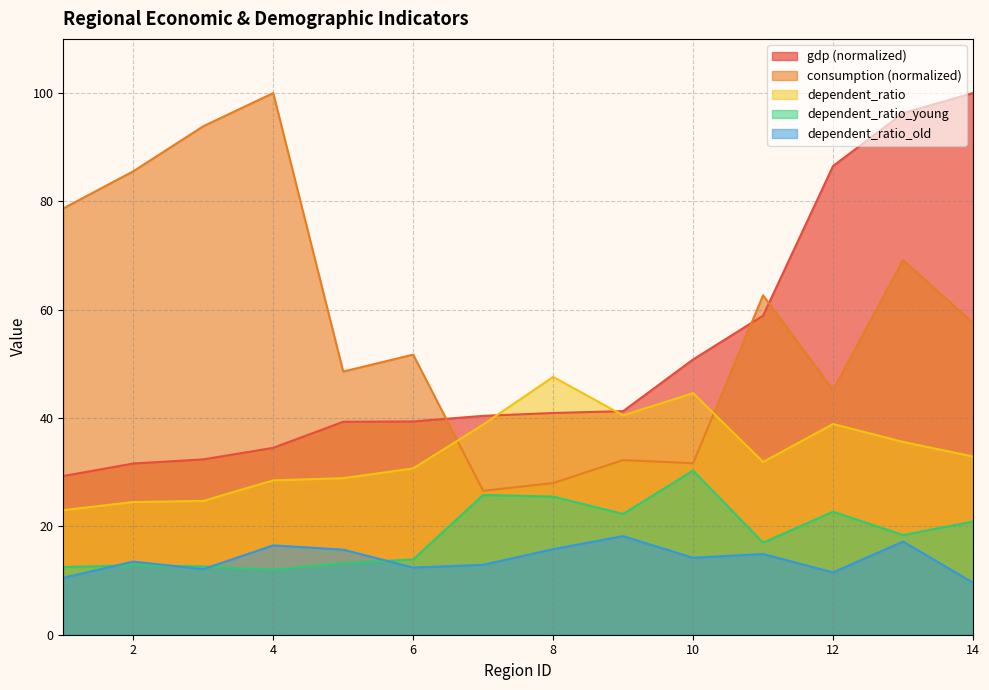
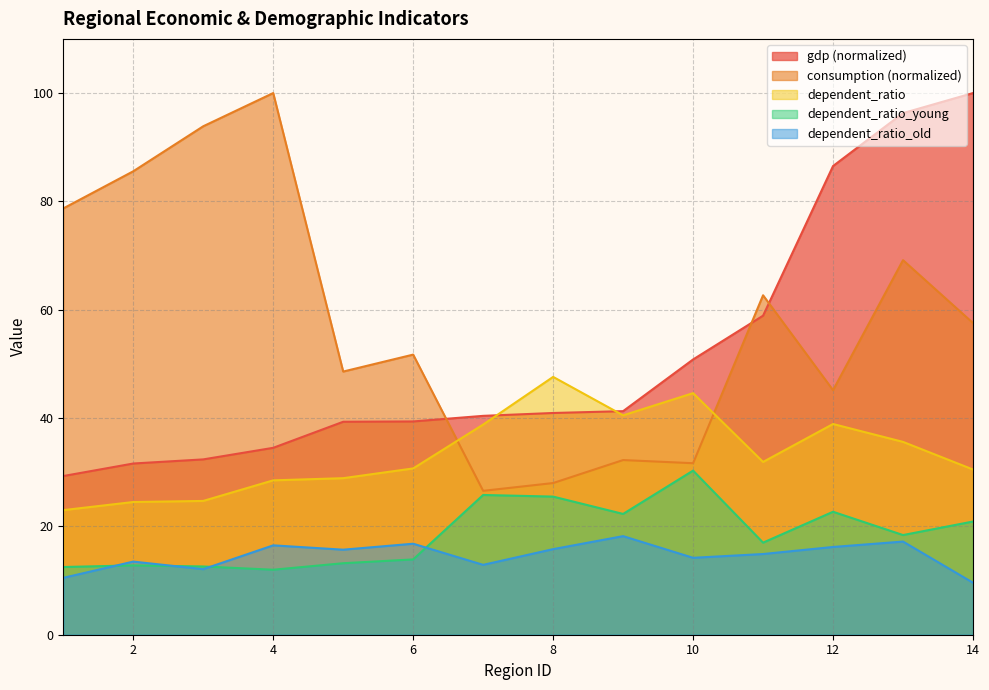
dependent_ratio_old, 6: 12 -> 17
dependent_ratio_old, 12: 12 -> 16
dependent_ratio, 14: 33 -> 31
